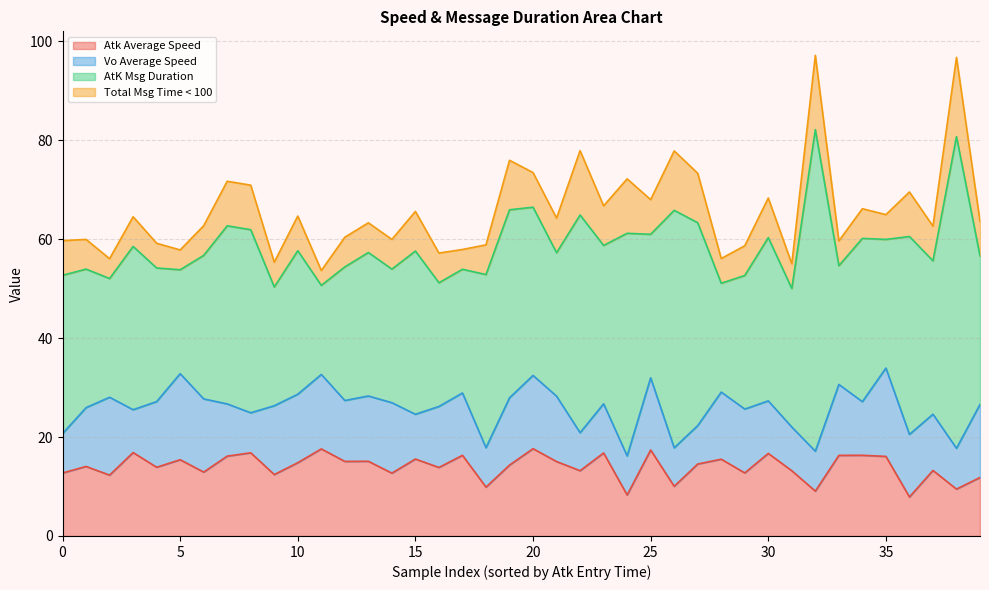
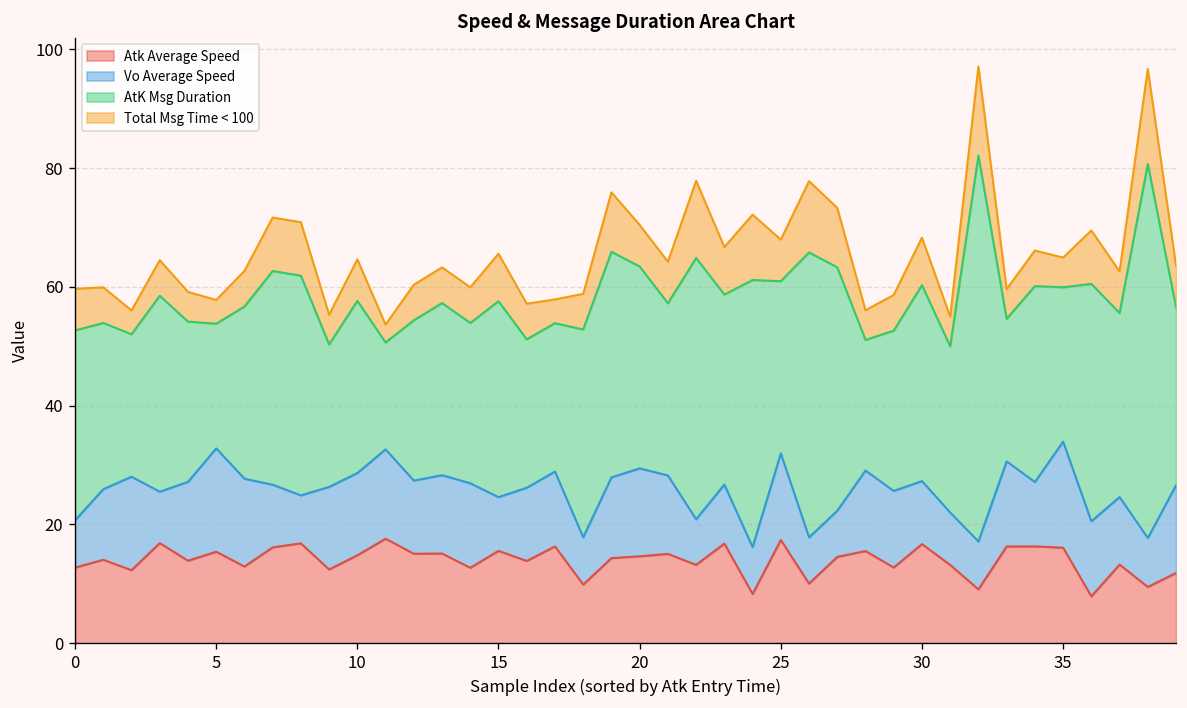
Atk Average Speed, 20: 18 -> 15
